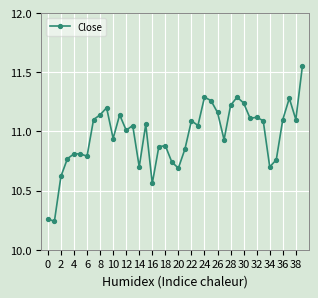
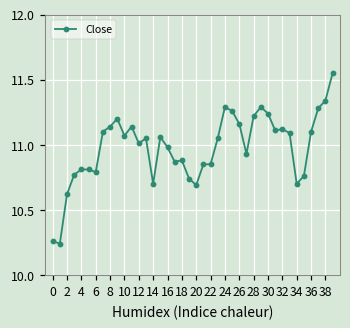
10: 10.94 -> 11.07
16: 10.56 -> 10.98
22: 11.09 -> 10.85
38: 11.10 -> 11.34
